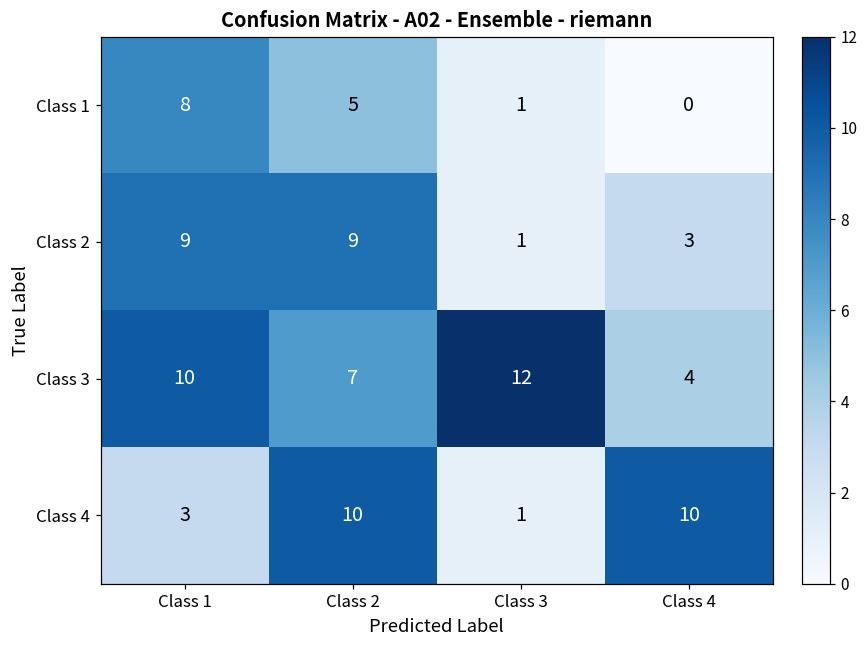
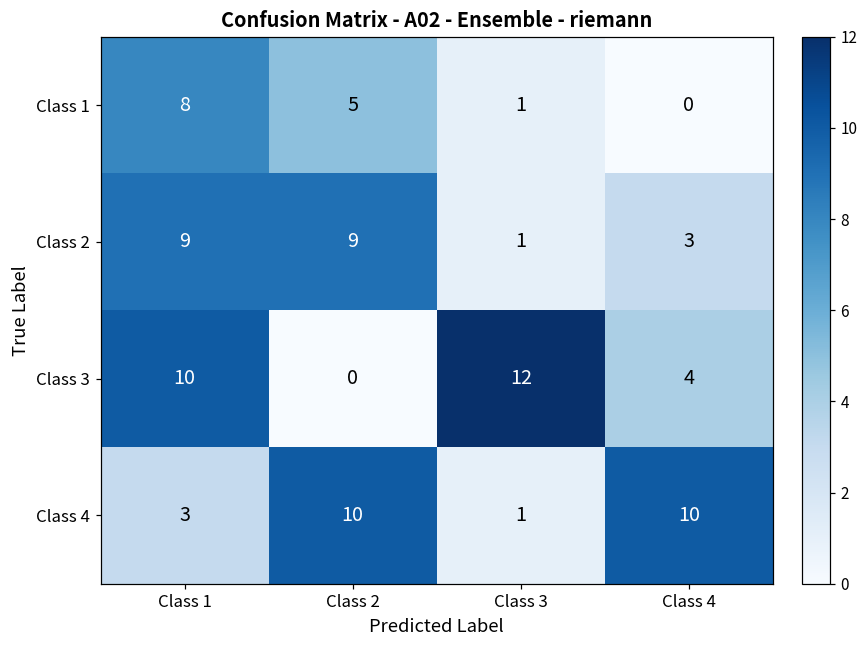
Class 3, Class 2: 7 -> 0
